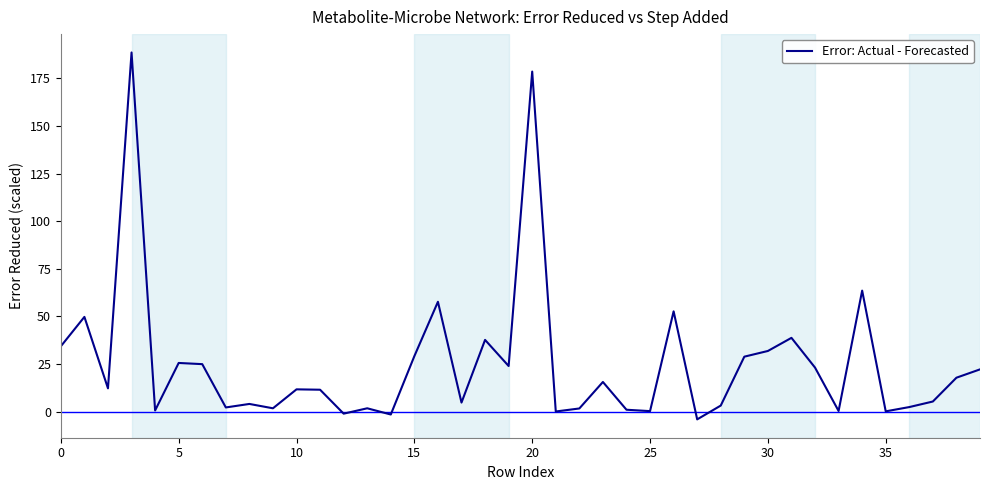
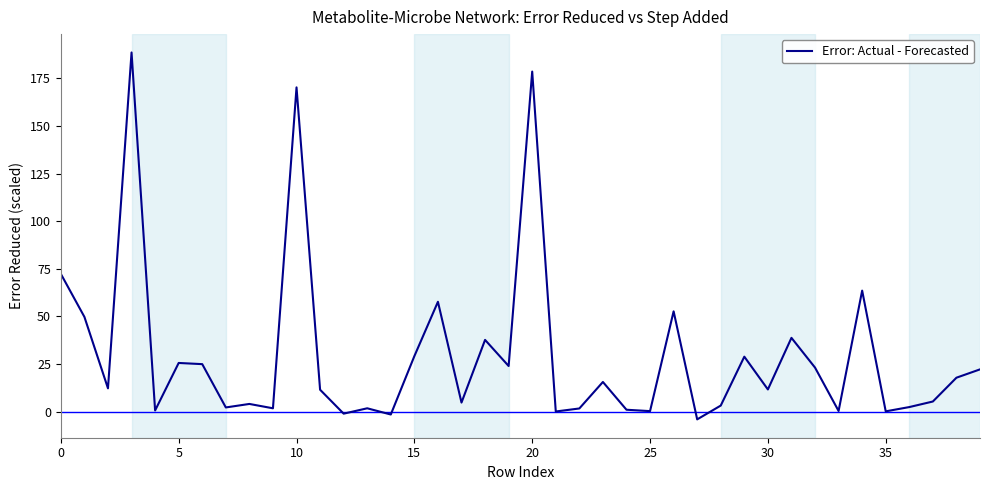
0: 34 -> 72
10: 12 -> 170
30: 32 -> 12
